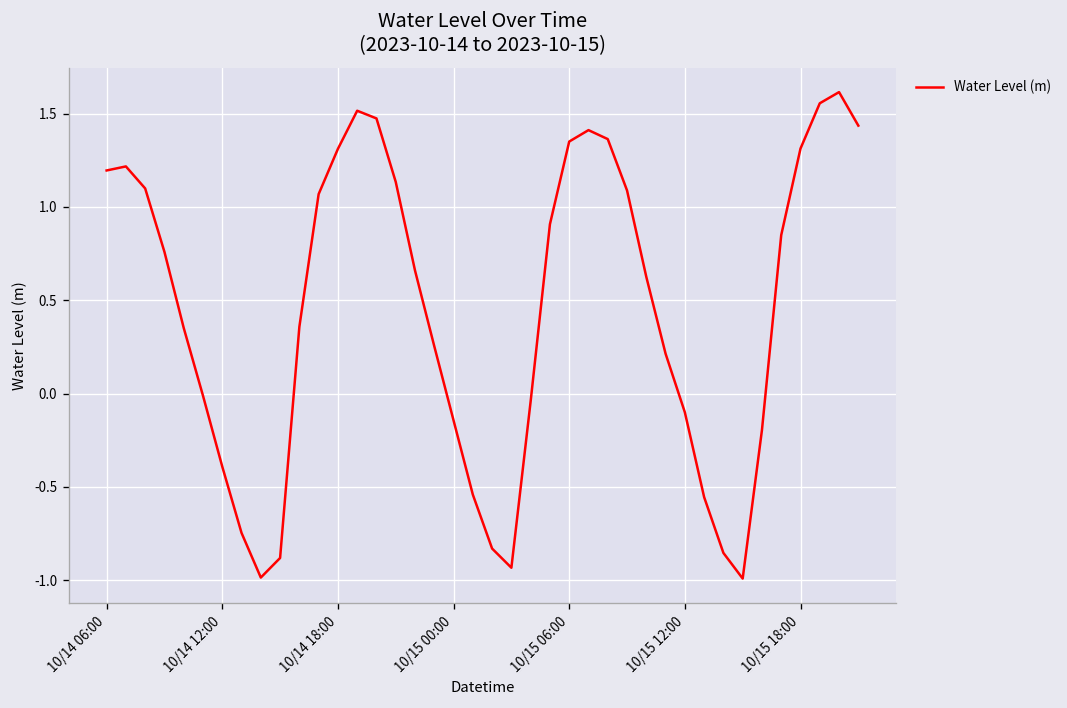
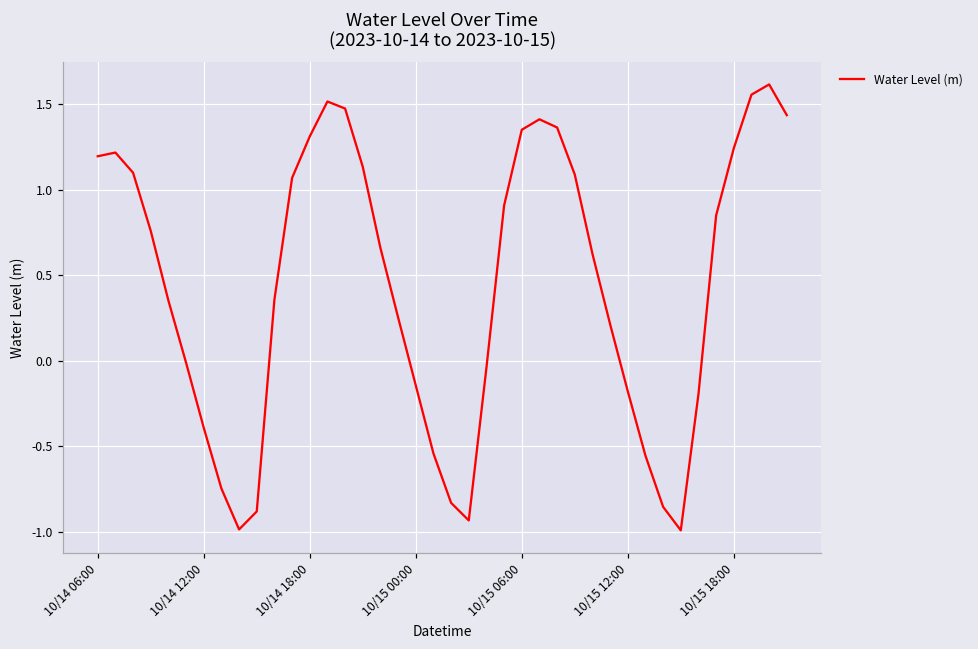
10/15 12:00: -0.10 -> -0.18
10/15 18:00: 1.31 -> 1.24
